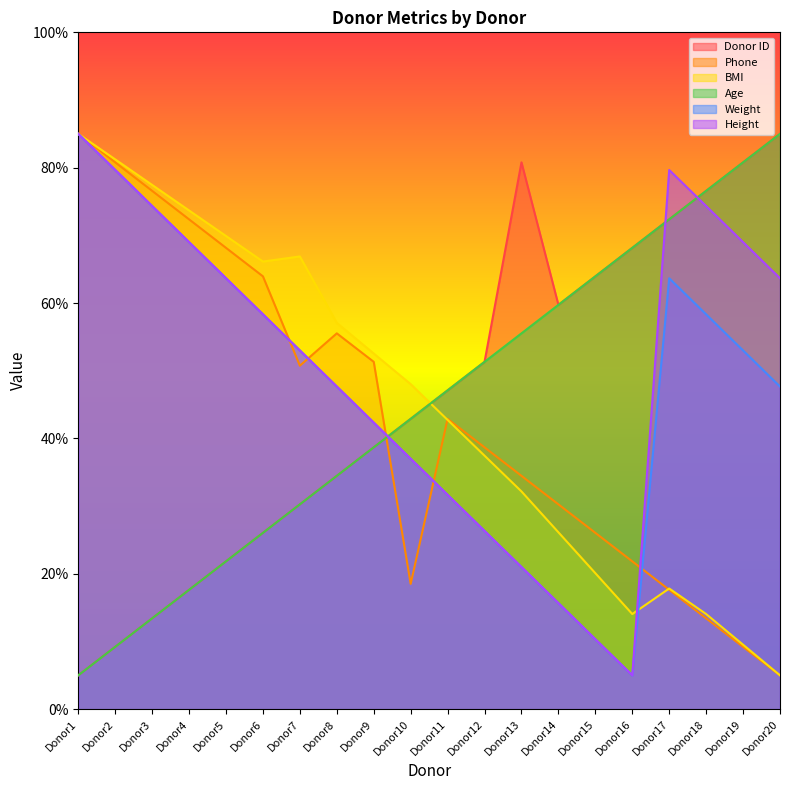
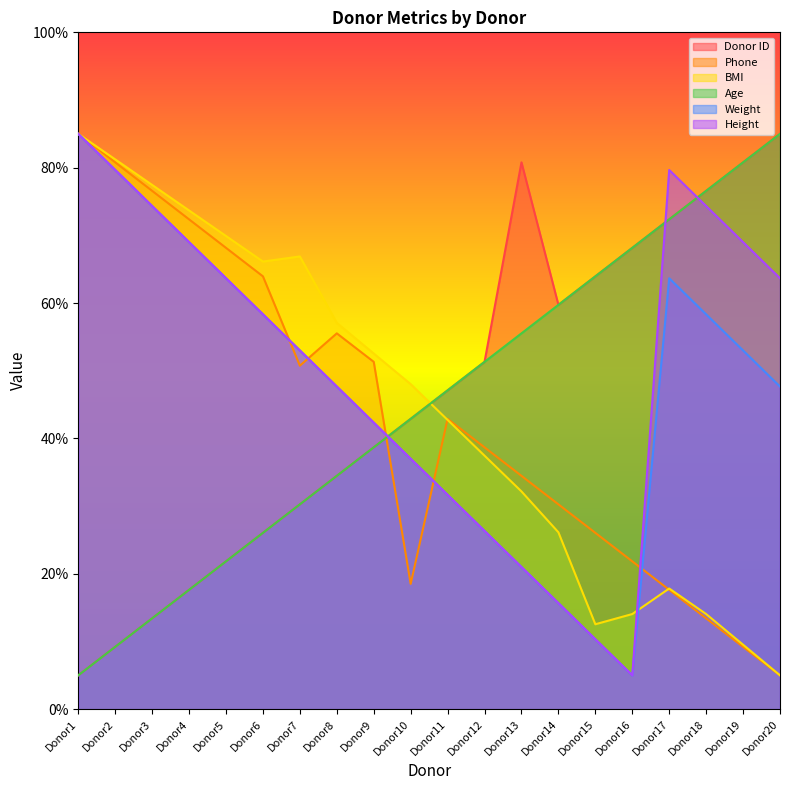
BMI, Donor15: 20% -> 13%
